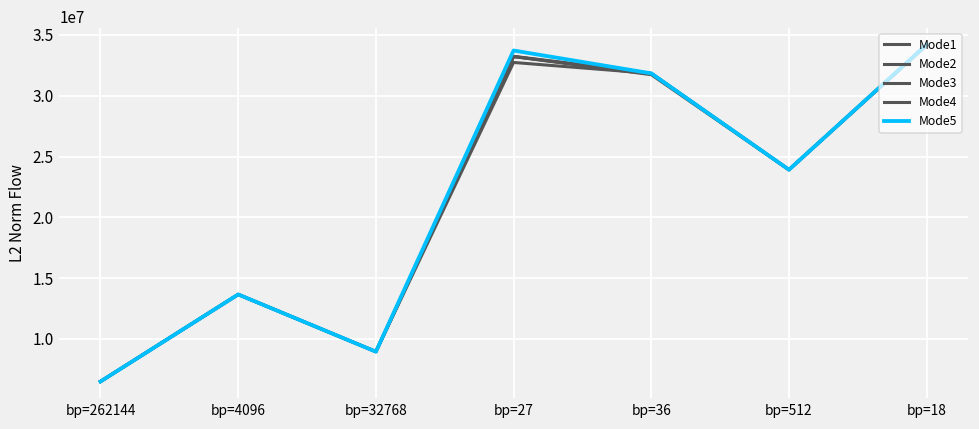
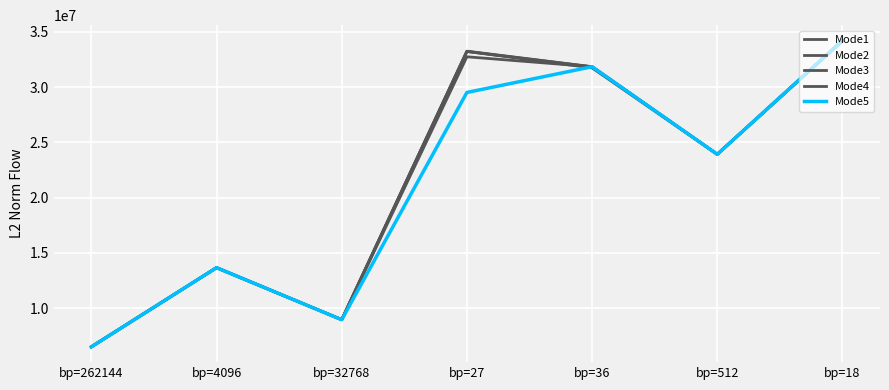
Mode5, bp=27: 33700000 -> 29500000
